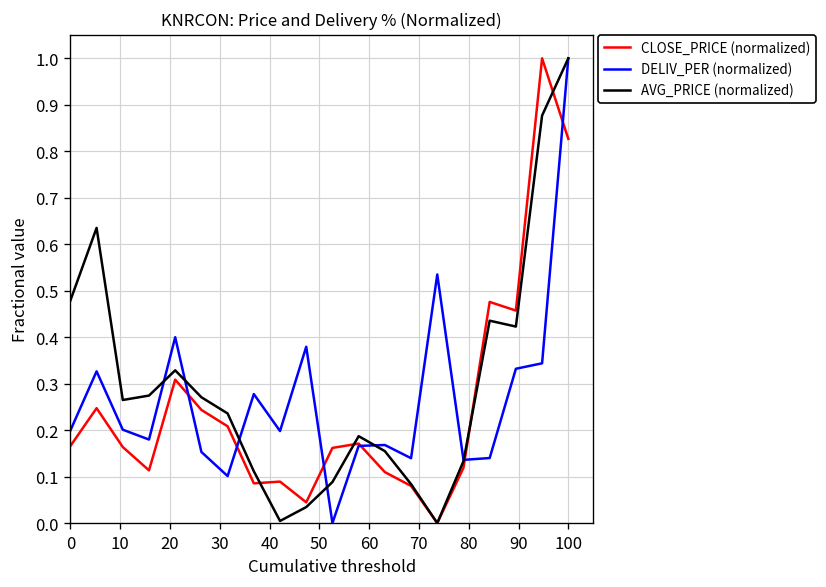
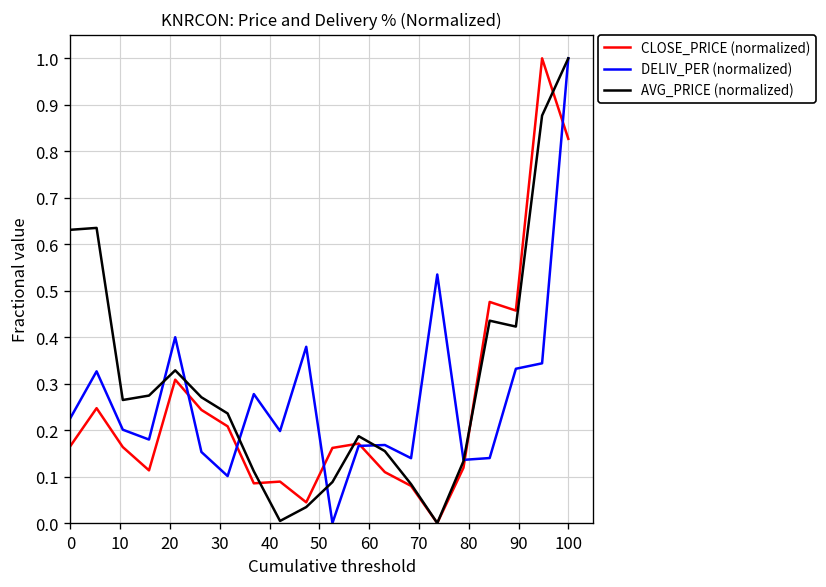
DELIV_PER (normalized), 0: 0.20 -> 0.23
AVG_PRICE (normalized), 0: 0.48 -> 0.63
